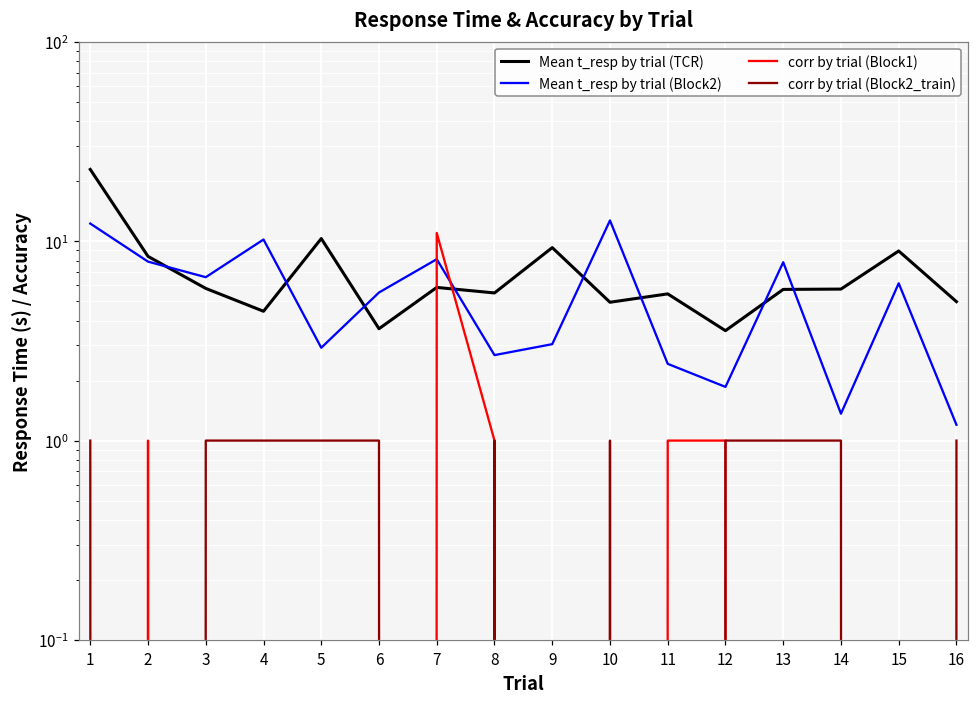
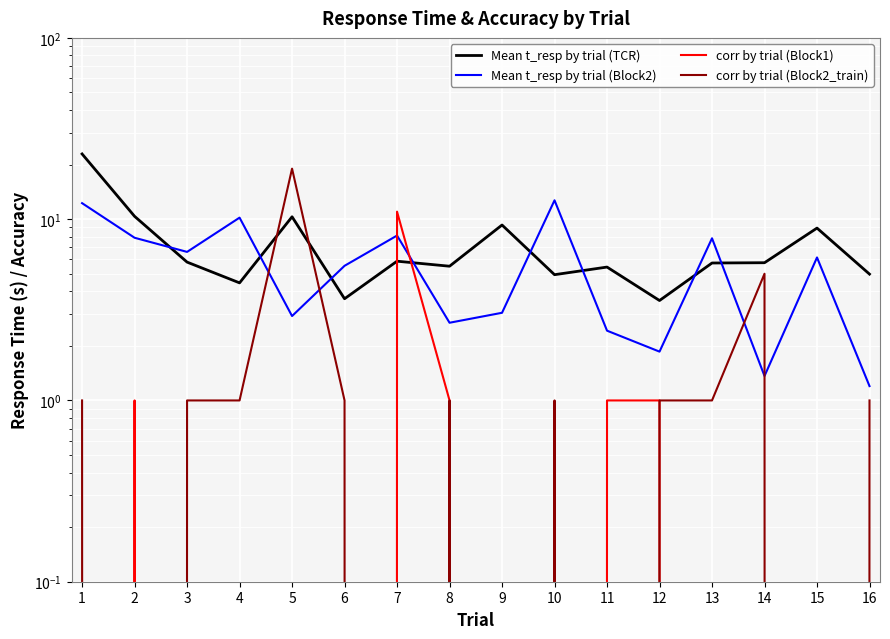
Mean t_resp by trial (TCR), 2: 8 -> 10
corr by trial (Block2_train), 5: 1 -> 19
corr by trial (Block2_train), 14: 1 -> 5
